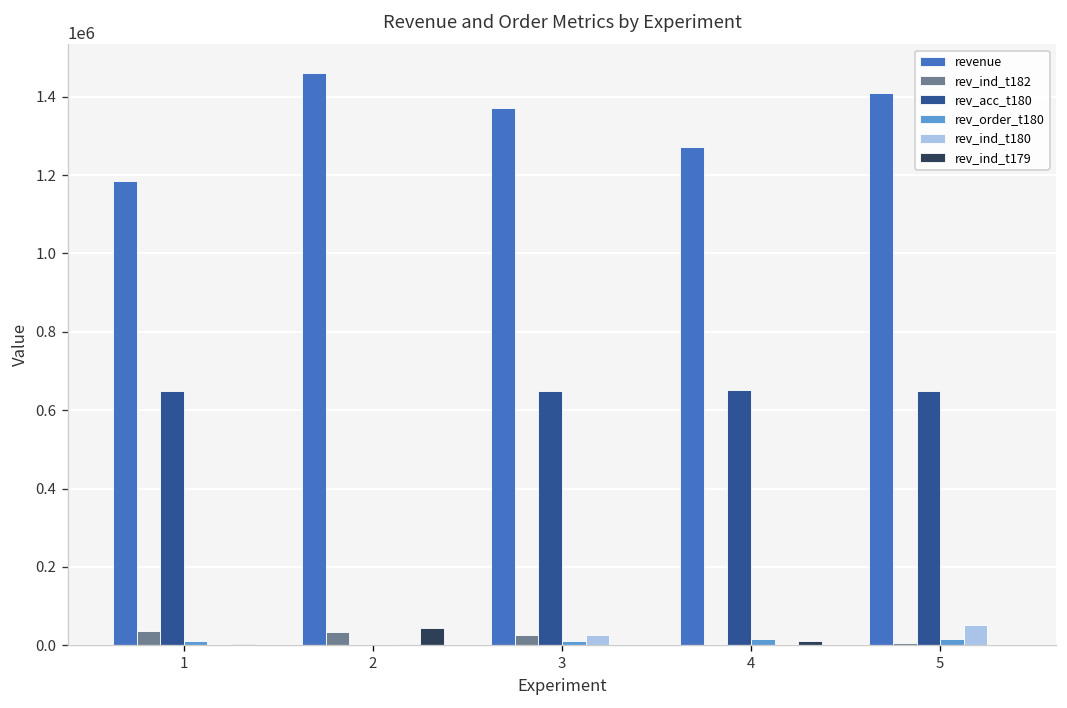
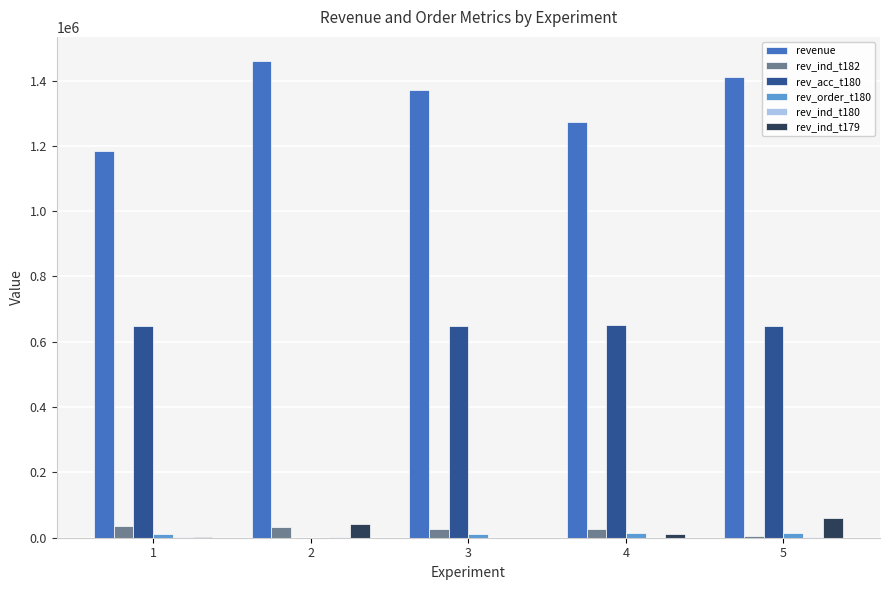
rev_ind_t180, 3: 30000 -> 0
rev_ind_t182, 4: 0 -> 30000
rev_ind_t180, 5: 50000 -> 0
rev_ind_t179, 5: 0 -> 60000
